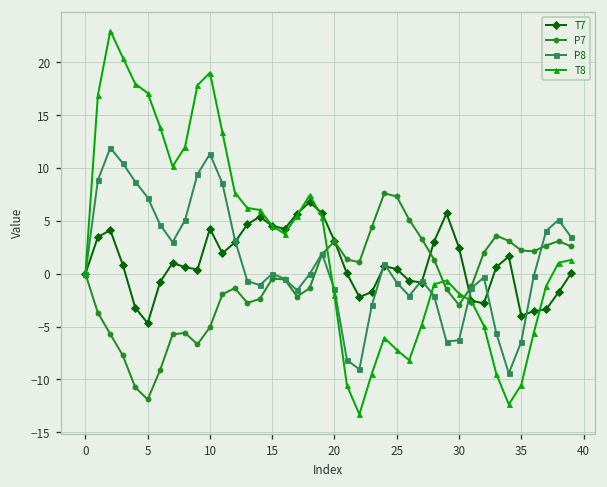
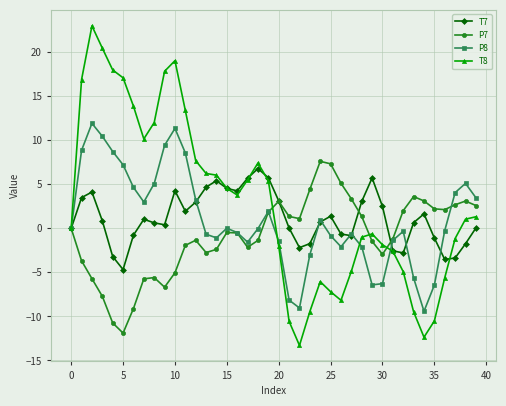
T7, 25: 0 -> 1
T7, 35: -4 -> -1
